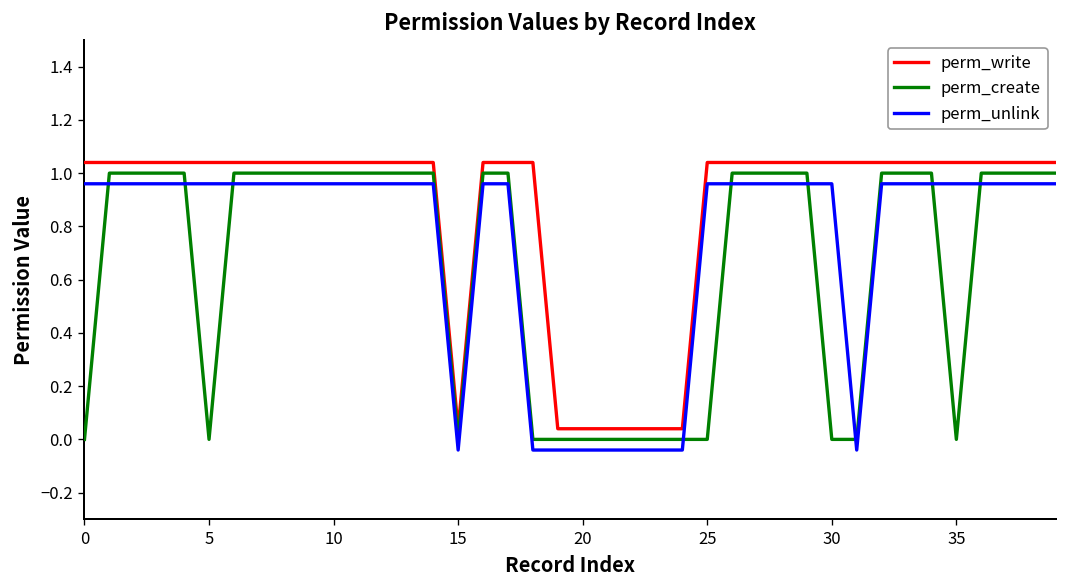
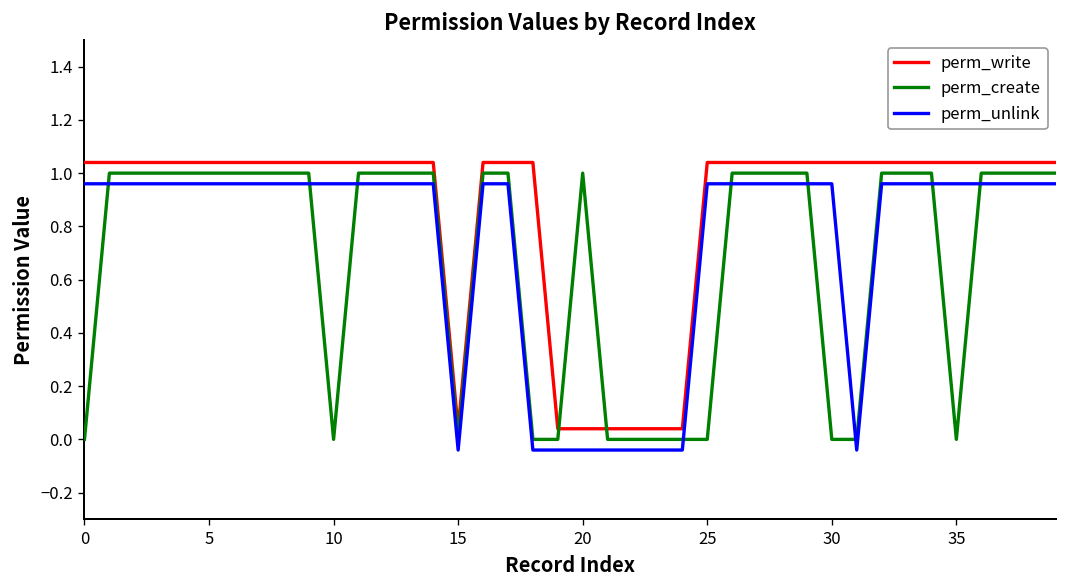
perm_create, 5: 0 -> 1
perm_create, 10: 1 -> 0
perm_create, 20: 0 -> 1
